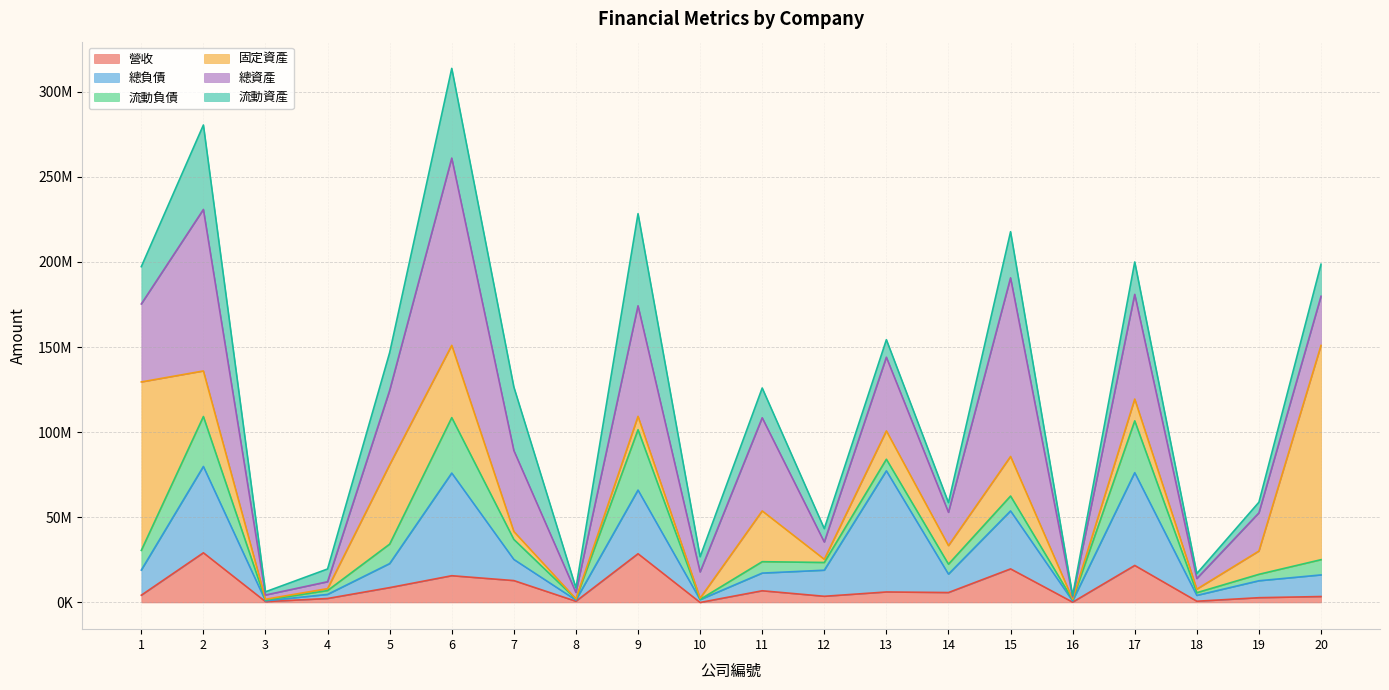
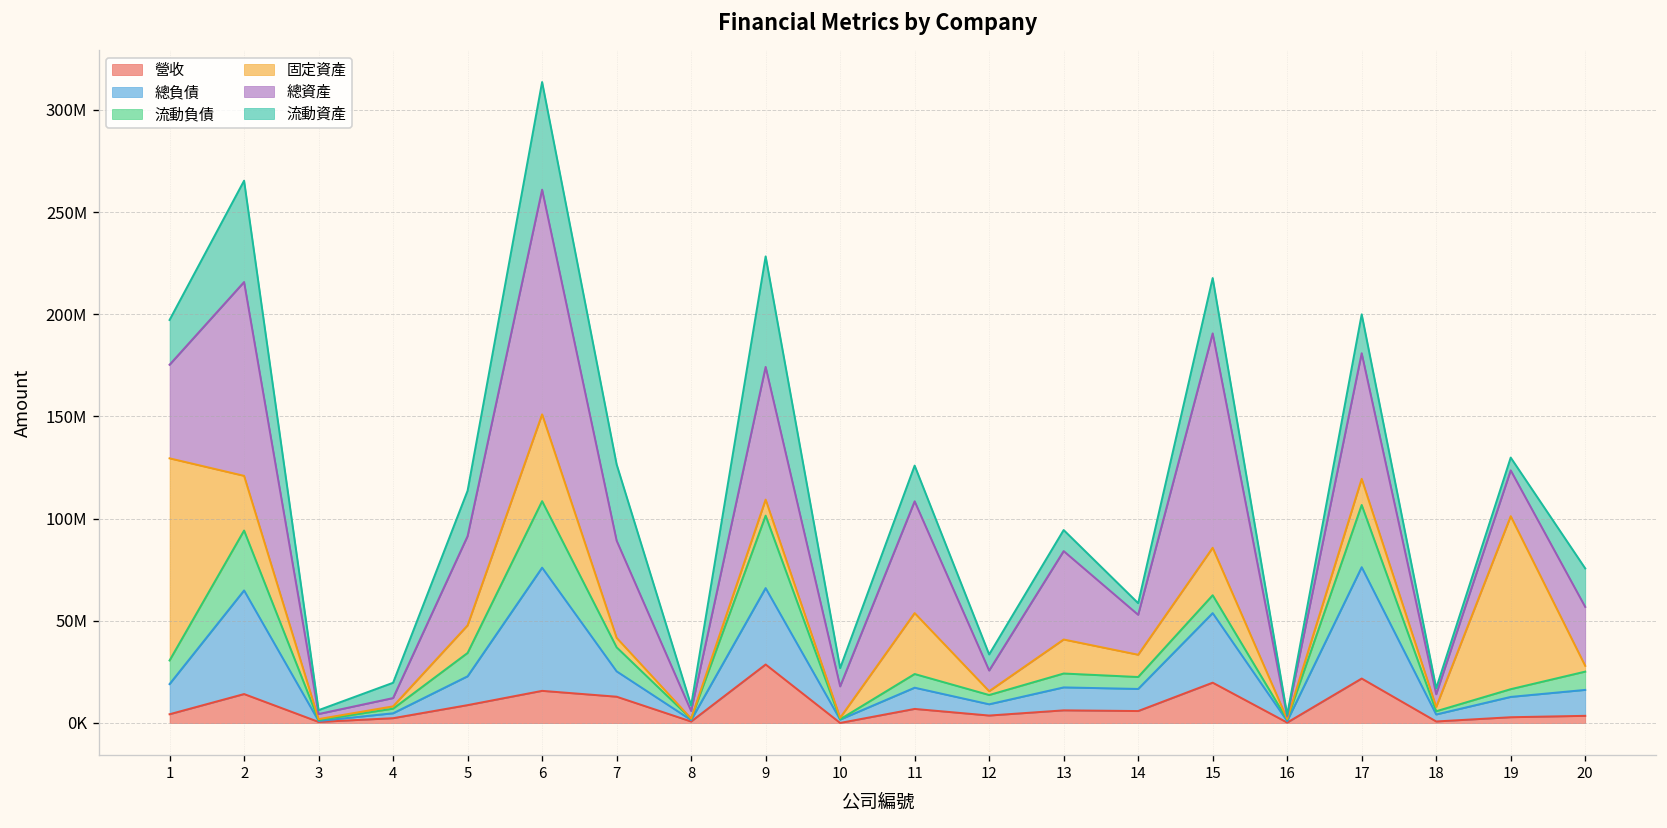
營收, 2: 29000000 -> 14000000
固定資產, 5: 47000000 -> 14000000
總負債, 12: 15000000 -> 6000000
總負債, 13: 71000000 -> 11000000
固定資產, 19: 14000000 -> 85000000
固定資產, 20: 126000000 -> 3000000
